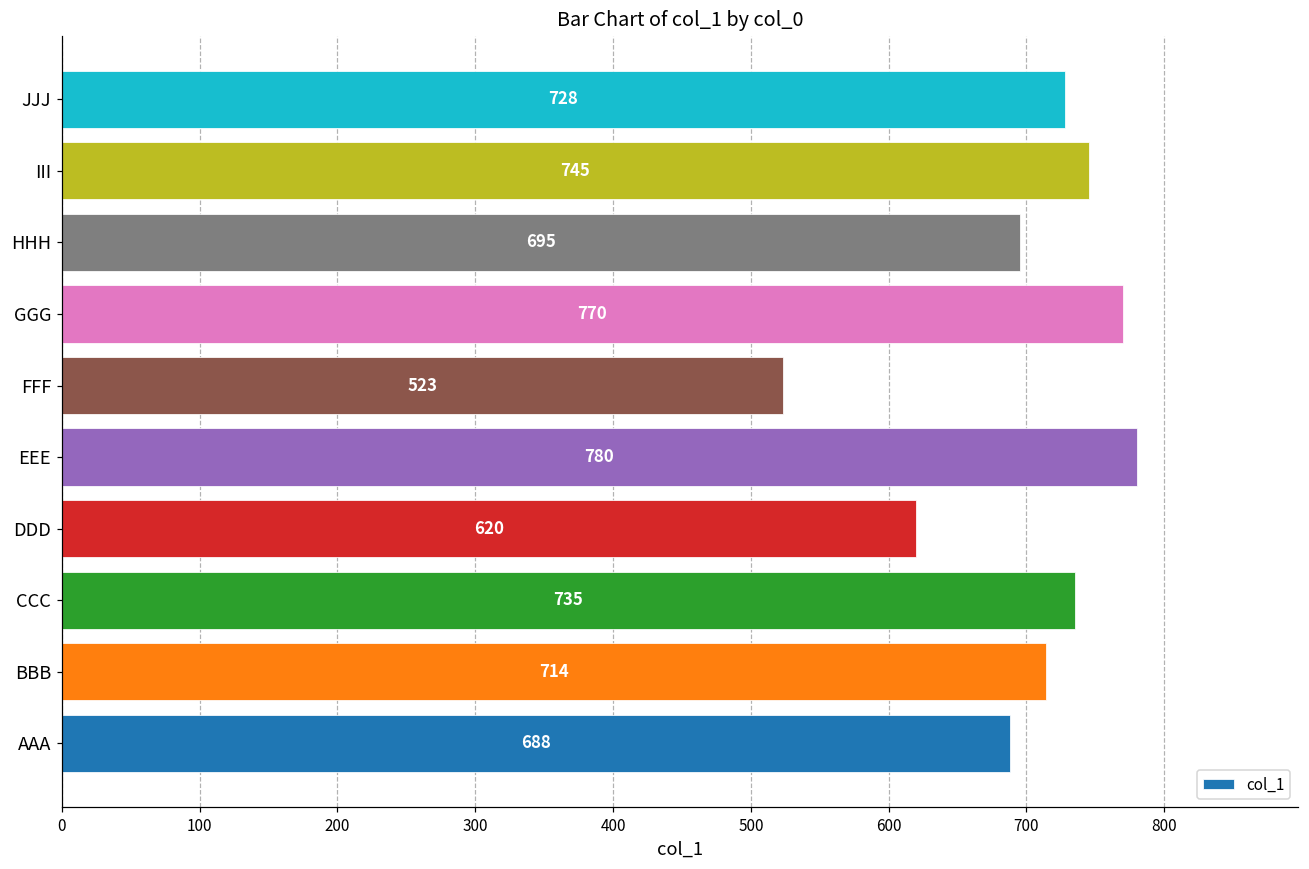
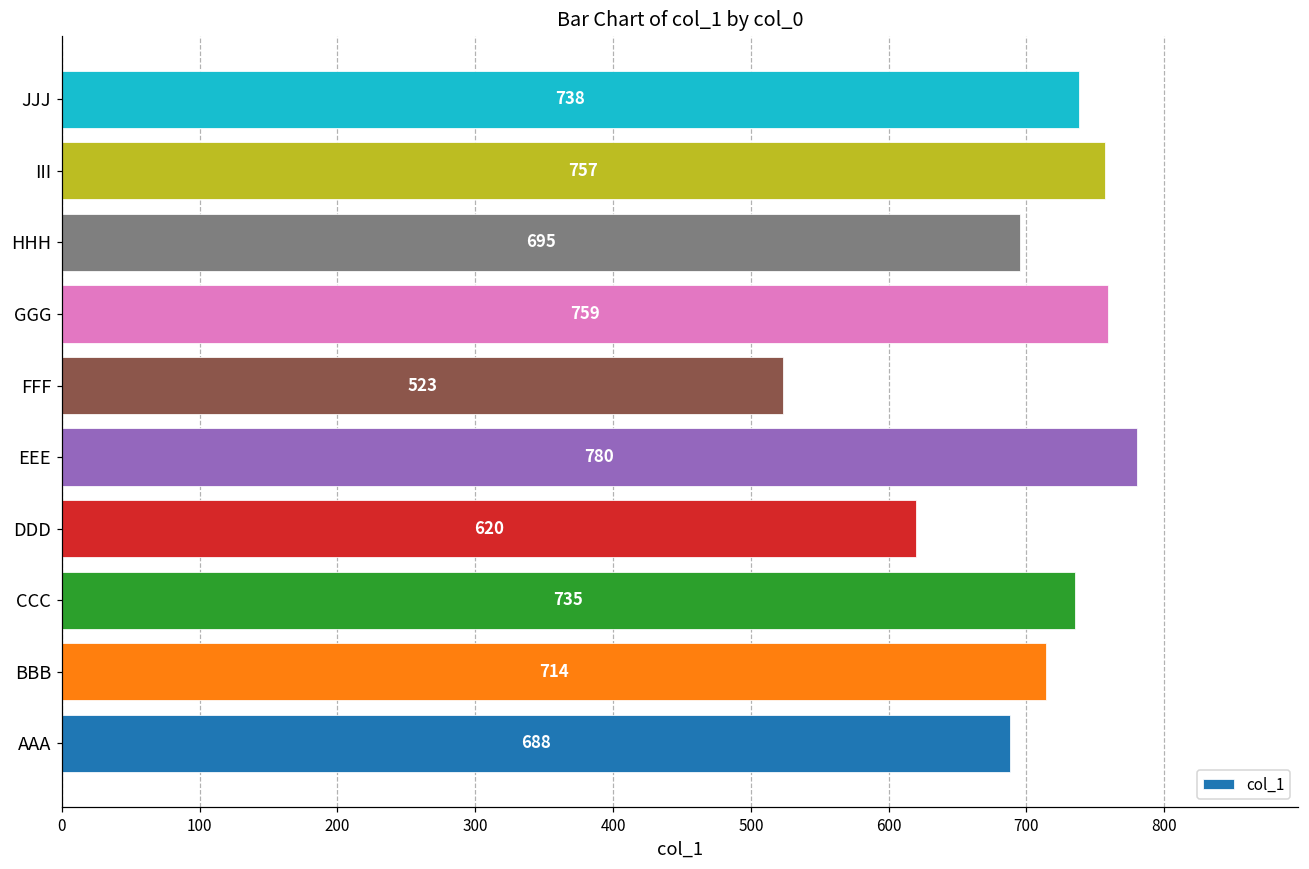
JJJ: 728 -> 738
III: 745 -> 757
GGG: 770 -> 759
